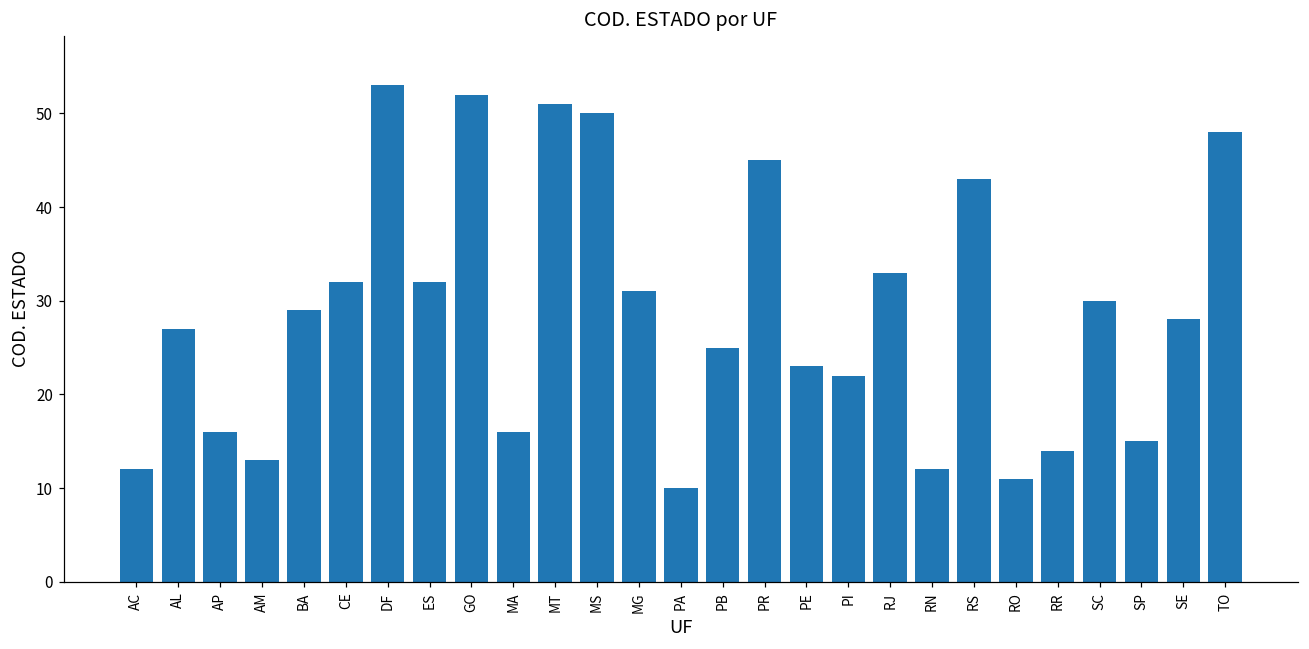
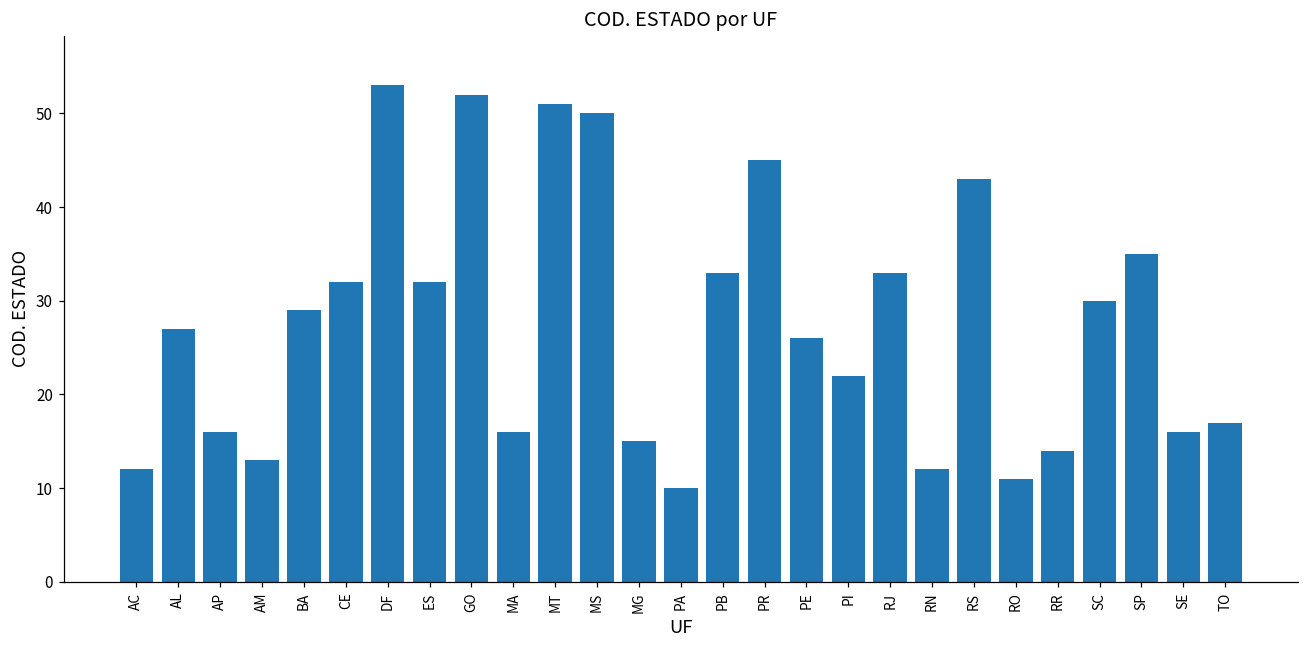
MG: 31 -> 15
PB: 25 -> 33
PE: 23 -> 26
SP: 15 -> 35
SE: 28 -> 16
TO: 48 -> 17
